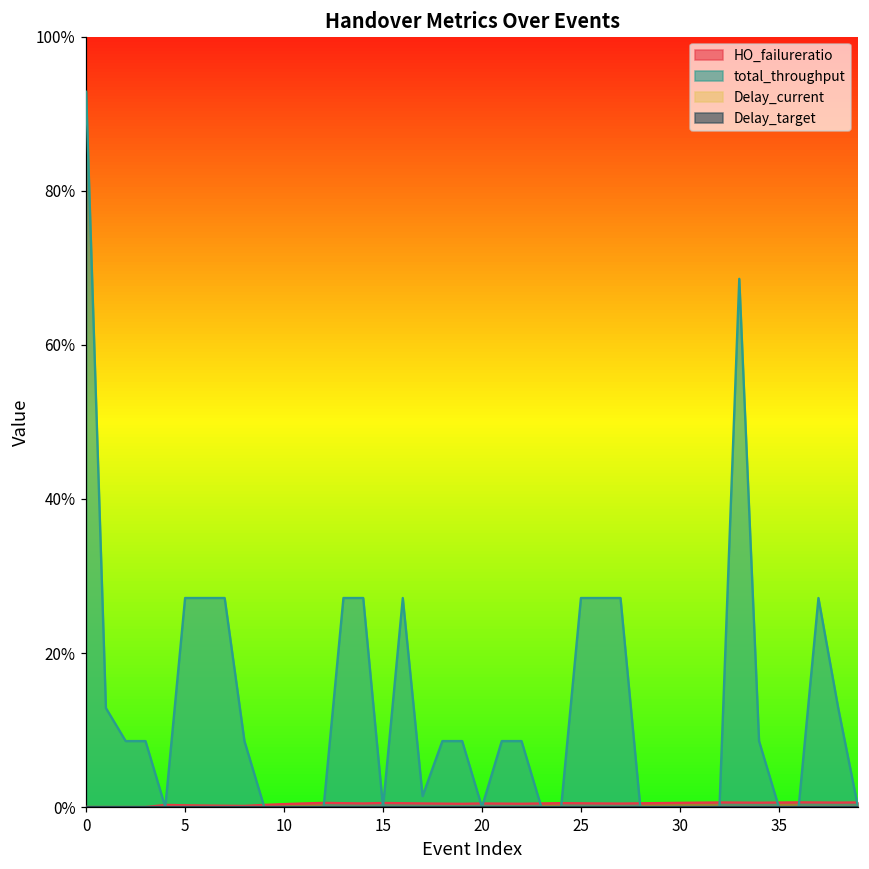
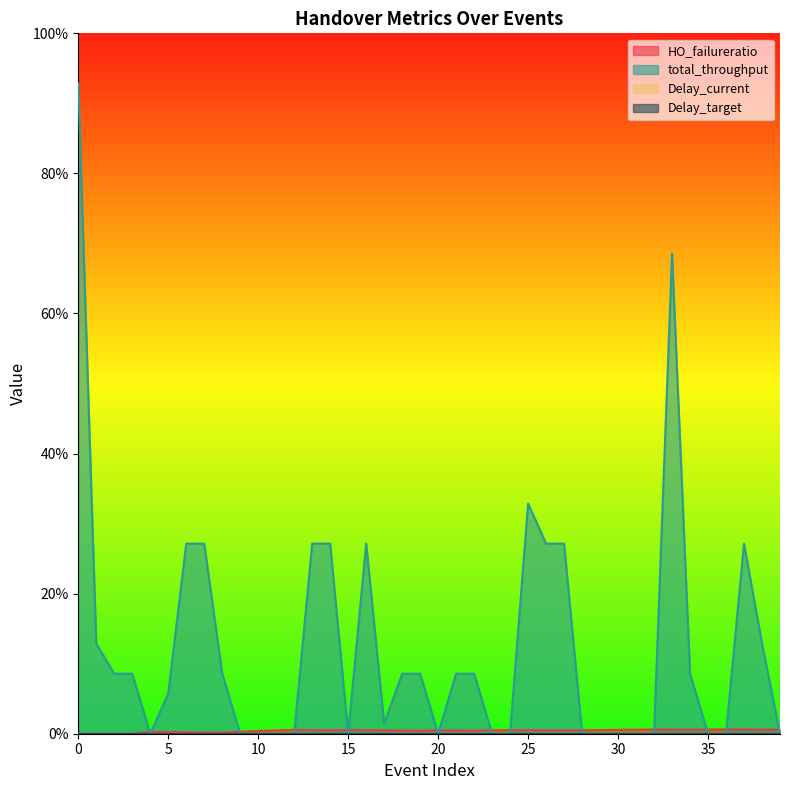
total_throughput, 5: 27% -> 6%
total_throughput, 25: 27% -> 33%
